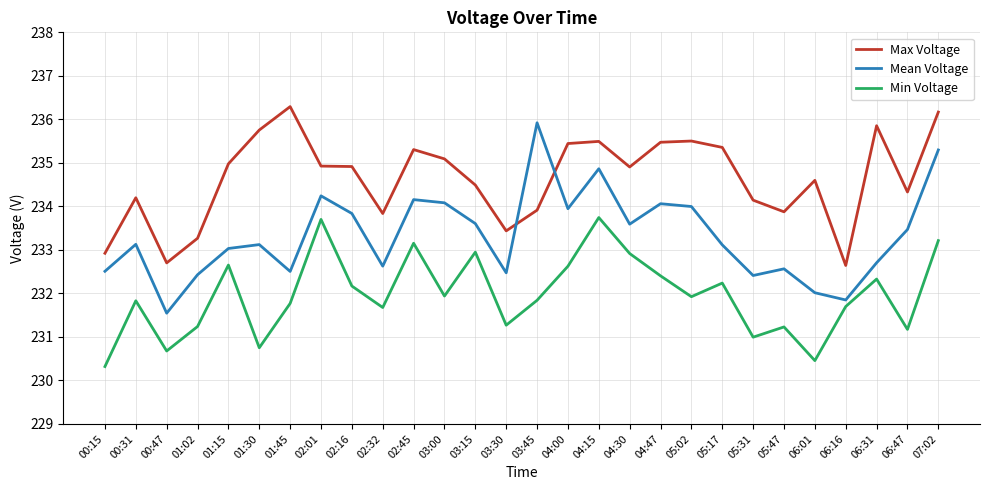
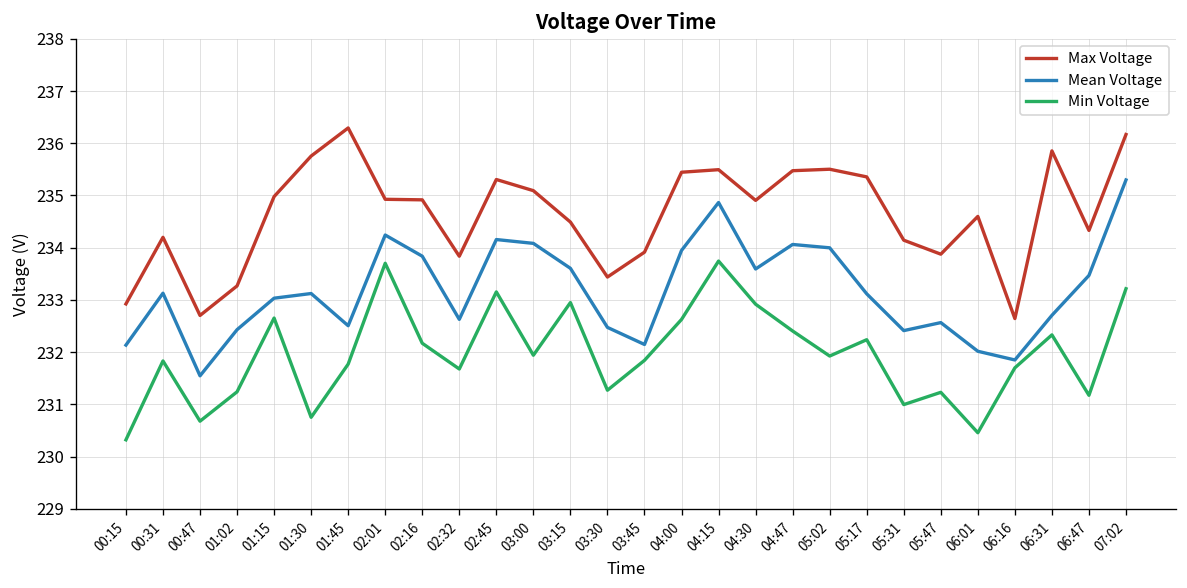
Mean Voltage, 00:15: 232.5 -> 232.1
Mean Voltage, 03:45: 235.9 -> 232.1
